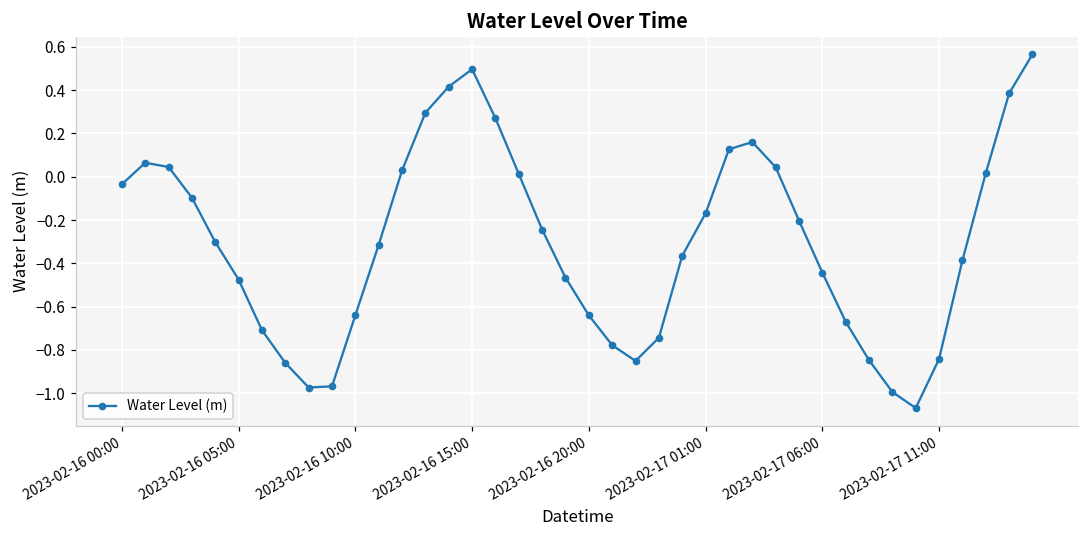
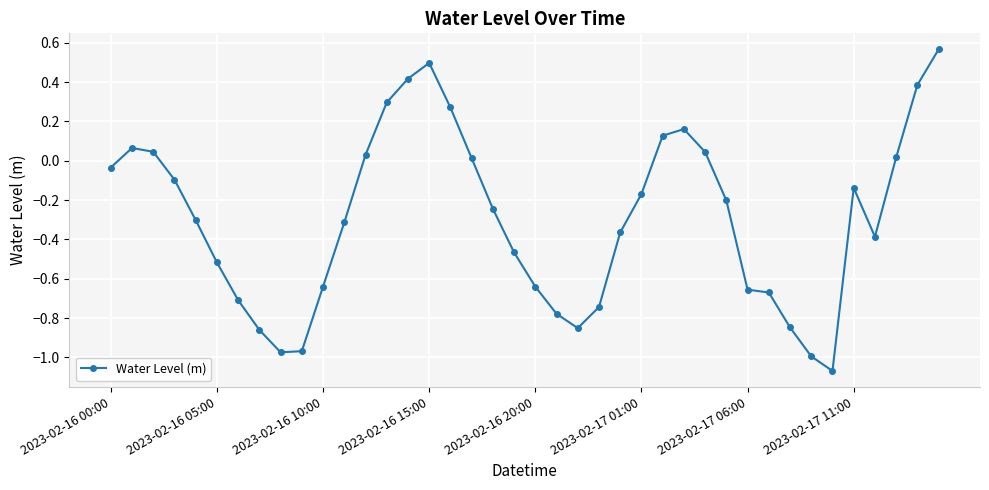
2023-02-16 05:00: -0.48 -> -0.52
2023-02-17 06:00: -0.44 -> -0.66
2023-02-17 11:00: -0.84 -> -0.14
